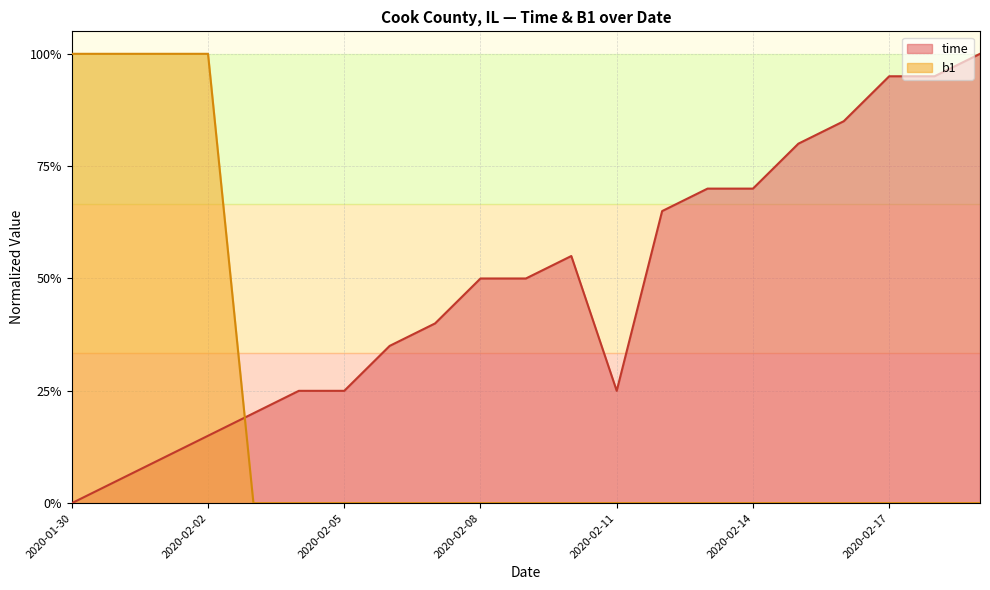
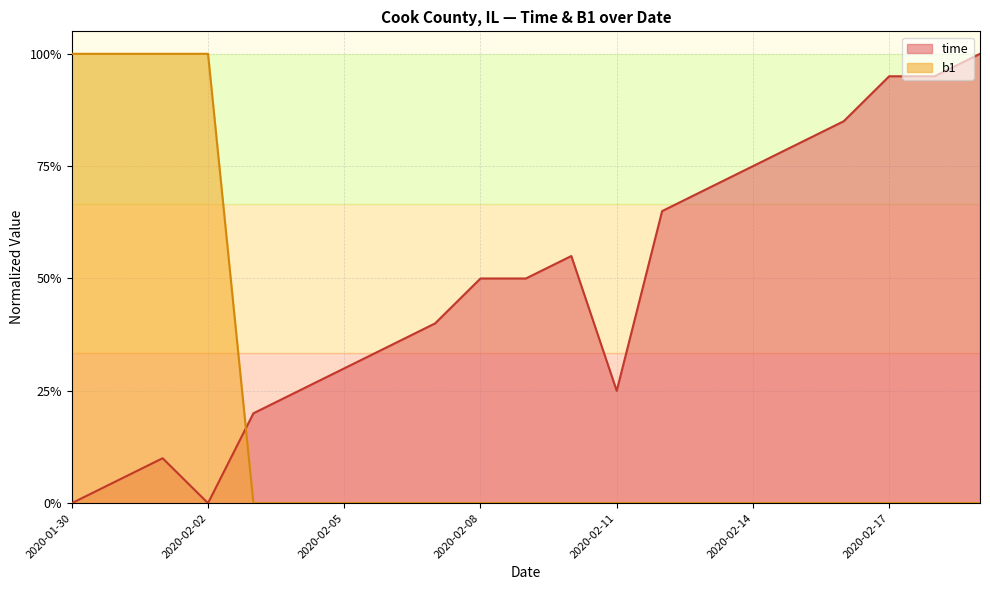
time, 2020-02-02: 15% -> 0%
time, 2020-02-05: 25% -> 30%
time, 2020-02-14: 70% -> 75%
